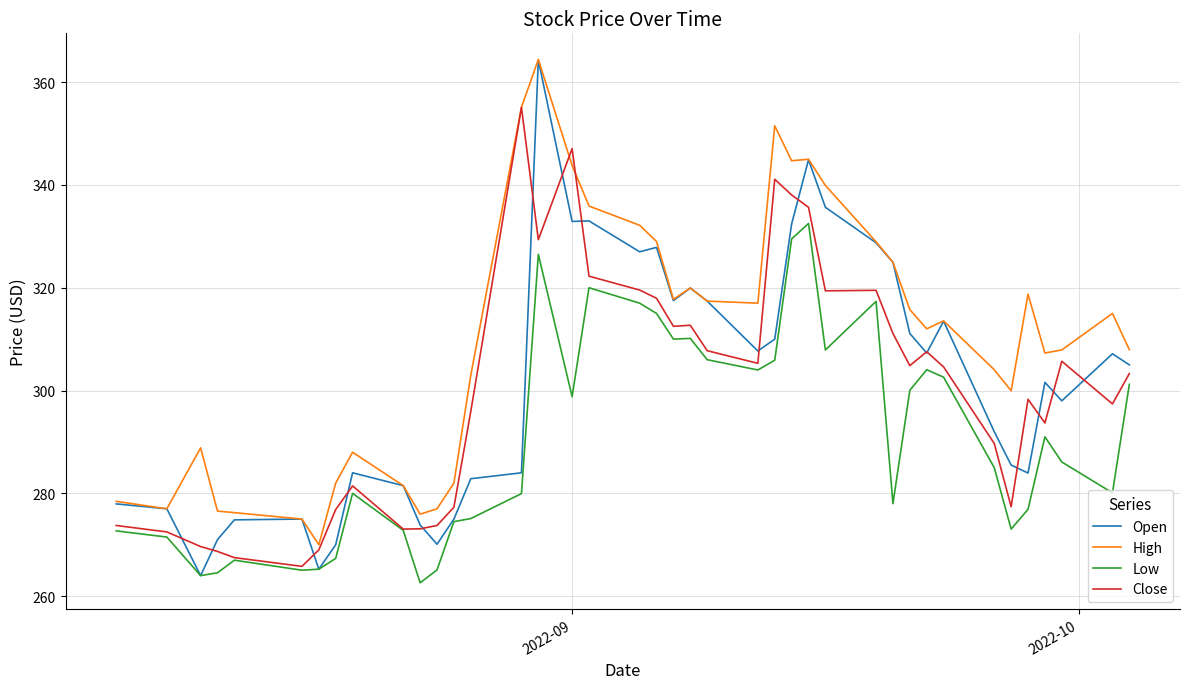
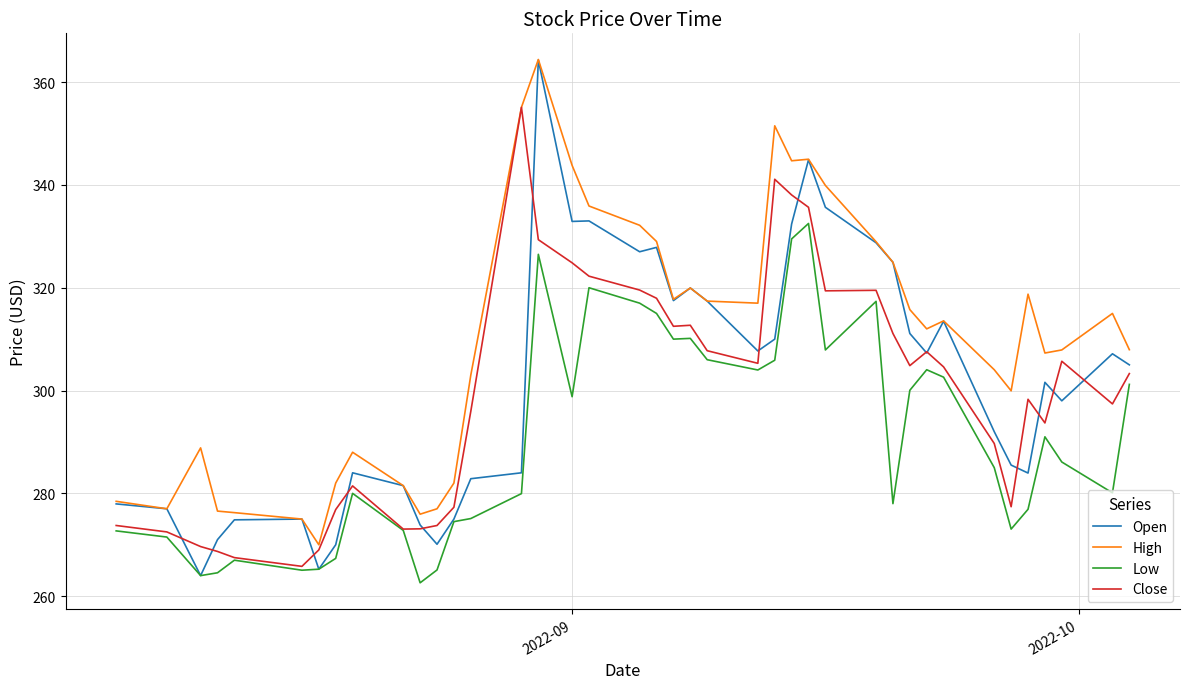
Close, 2022-09: 347 -> 325
